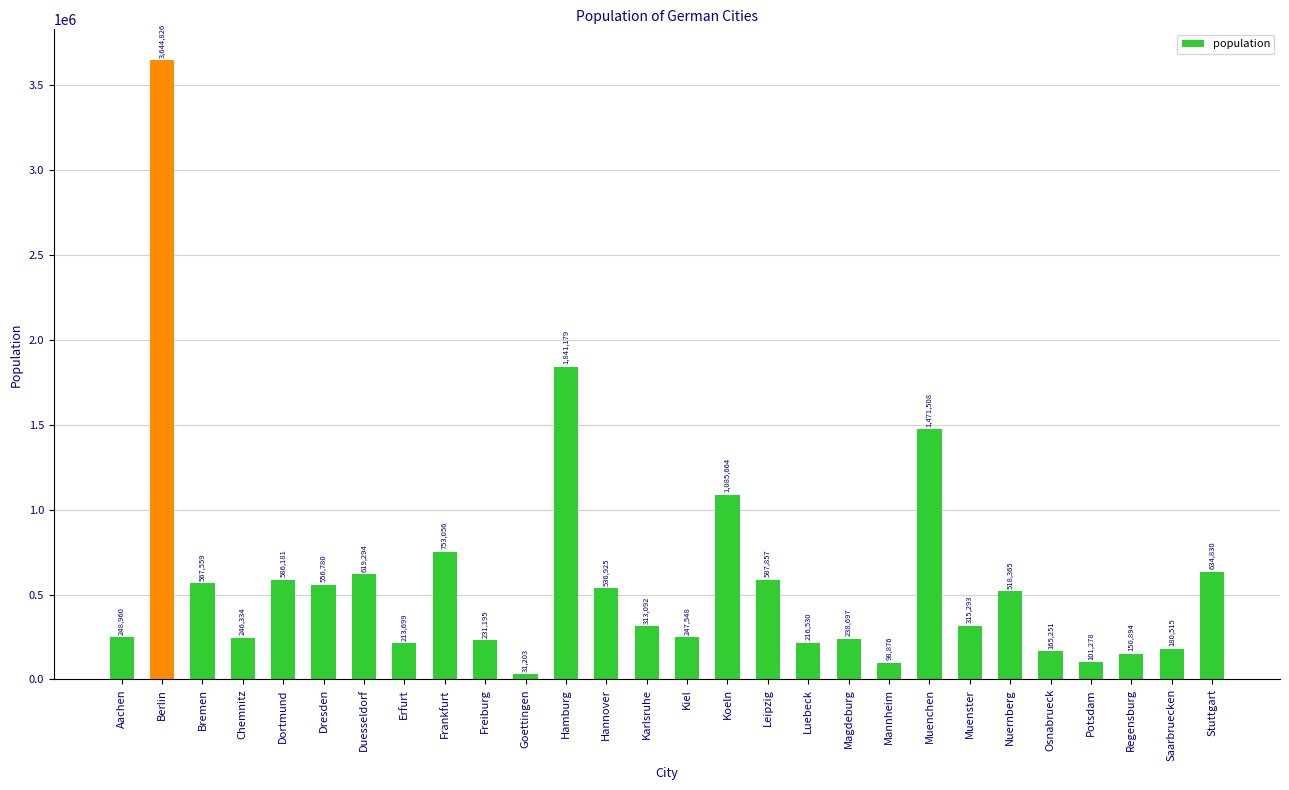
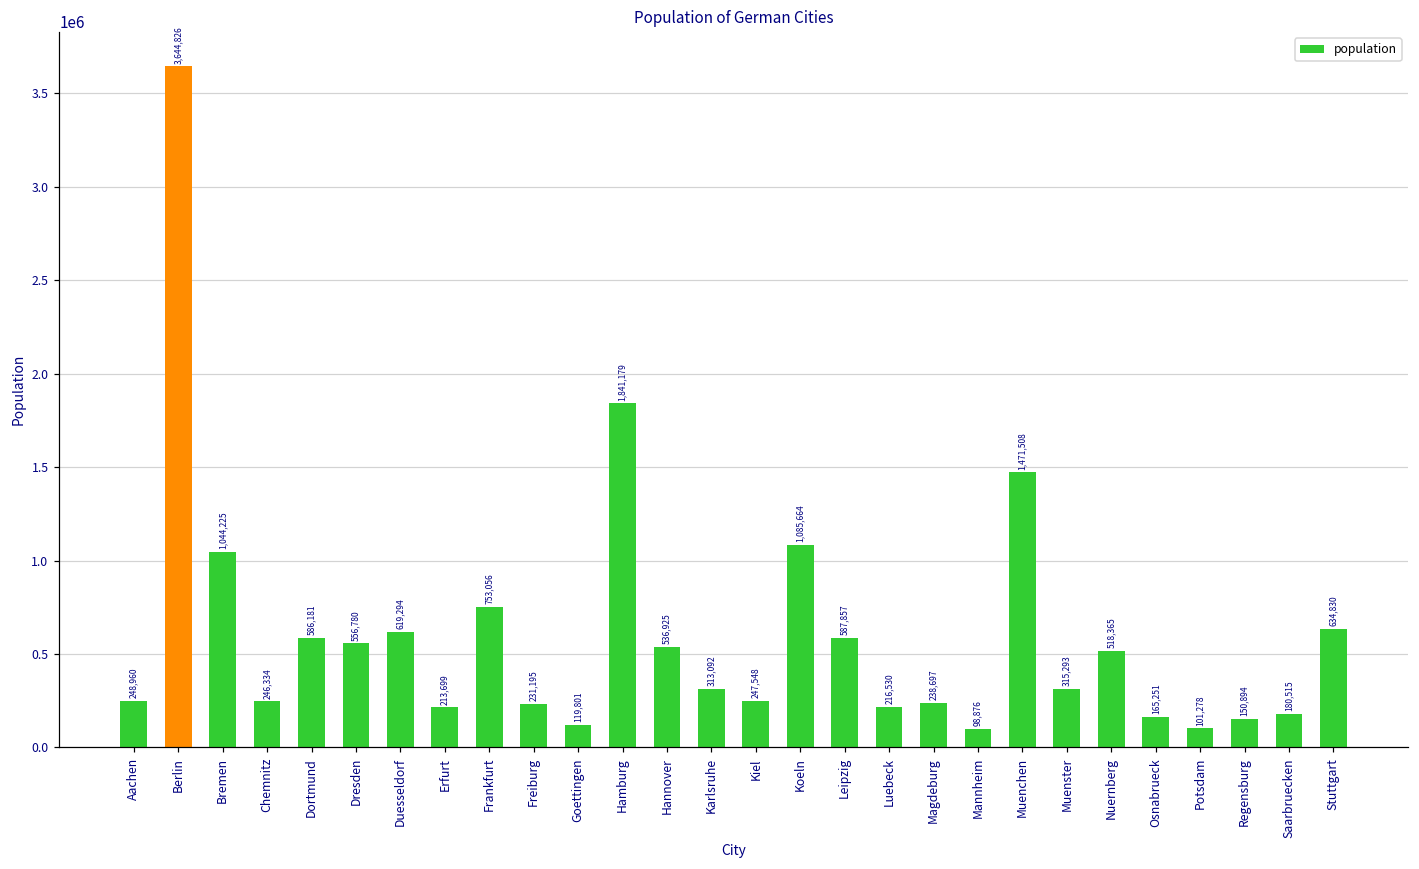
Bremen: 567,559 -> 1,044,225
Goettingen: 31,203 -> 119,801
